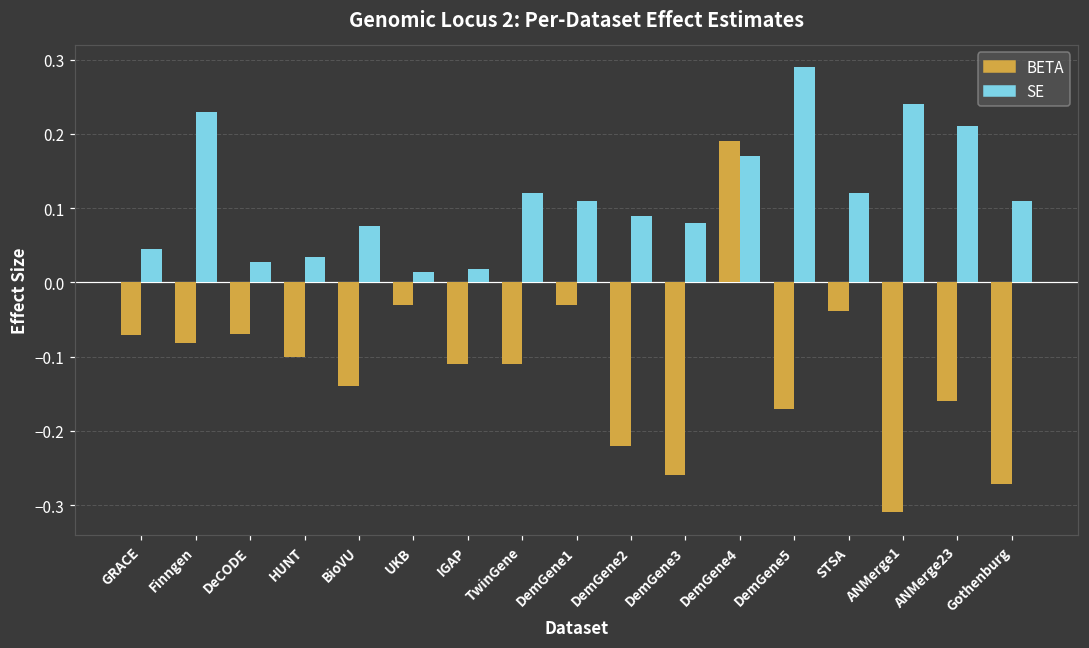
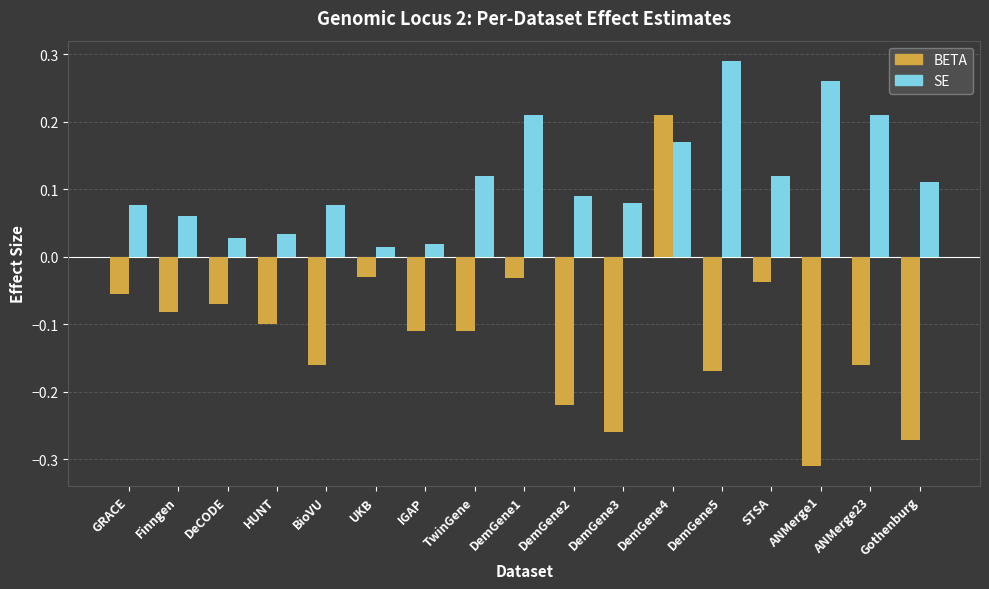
BETA, GRACE: -0.07 -> -0.06
SE, GRACE: 0.05 -> 0.08
SE, Finngen: 0.23 -> 0.06
BETA, BioVU: -0.14 -> -0.16
SE, DemGene1: 0.11 -> 0.21
BETA, DemGene4: 0.19 -> 0.21
SE, ANMerge1: 0.24 -> 0.26
